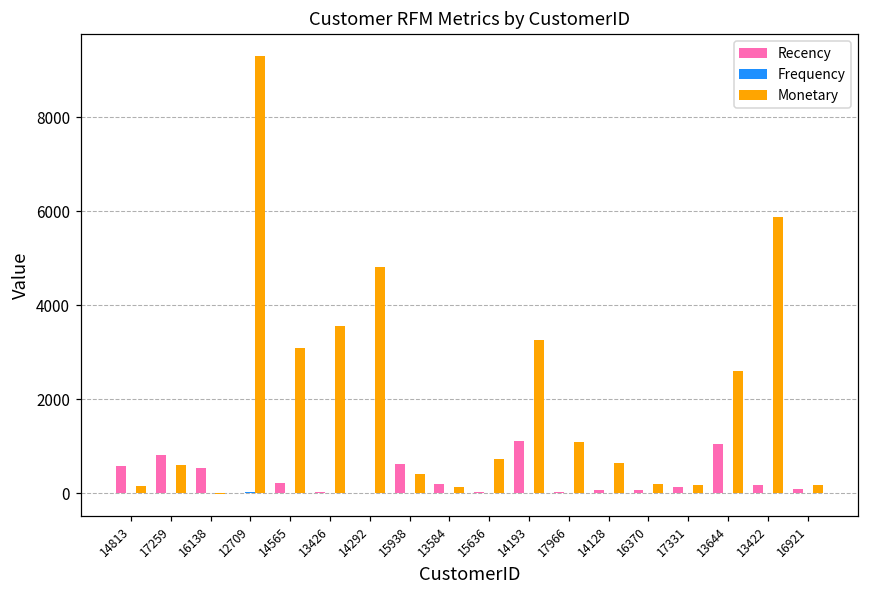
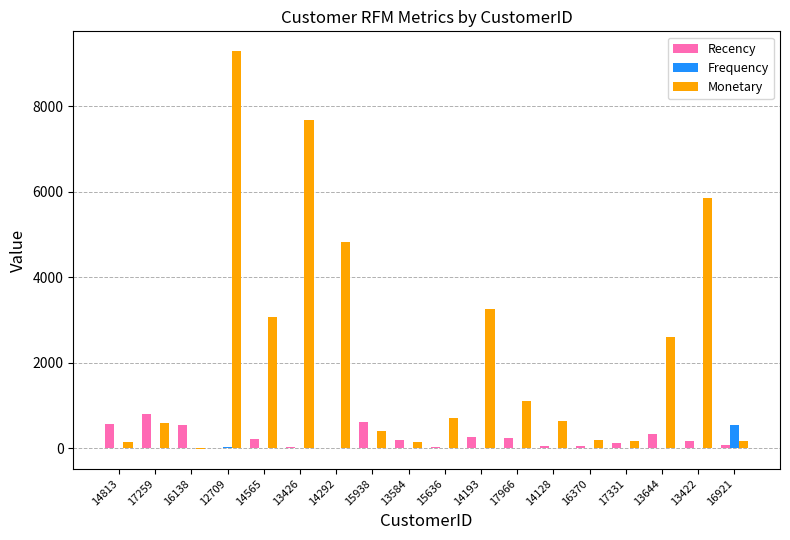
Monetary, 13426: 3500 -> 7700
Recency, 14193: 1100 -> 300
Recency, 17966: 0 -> 300
Recency, 13644: 1100 -> 300
Frequency, 16921: 0 -> 600
